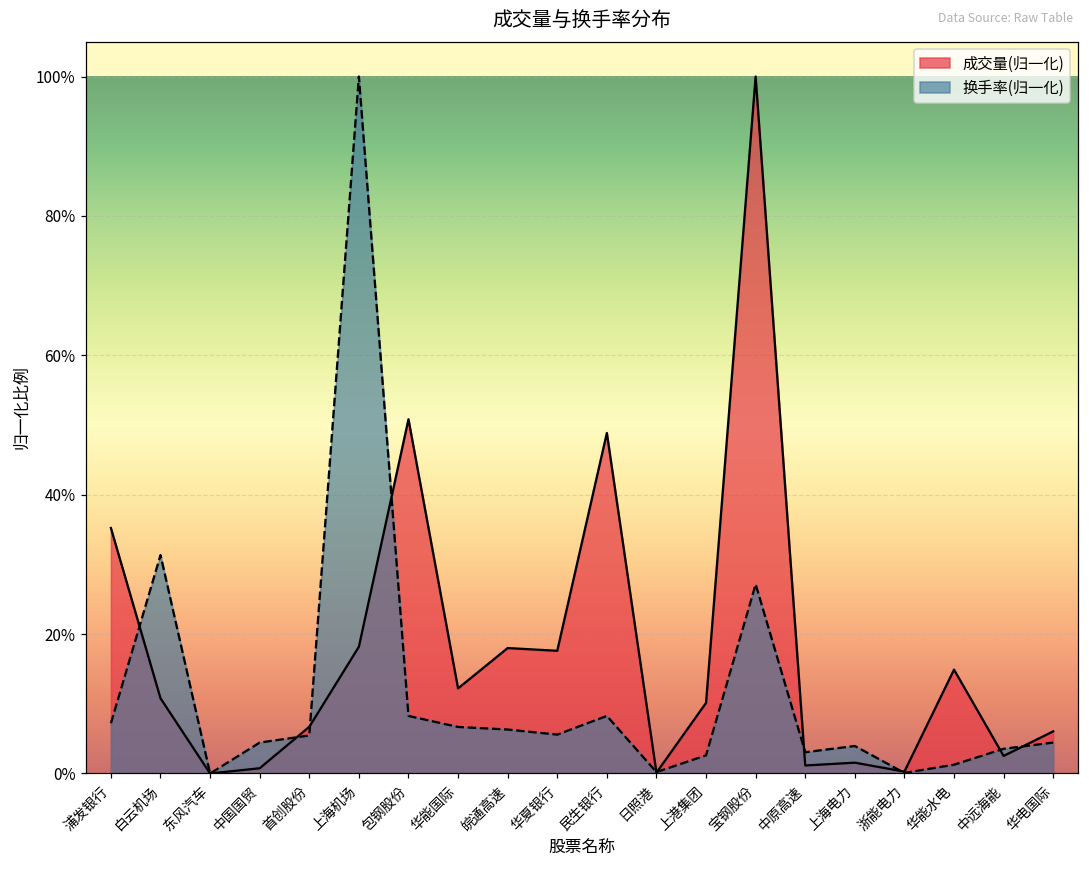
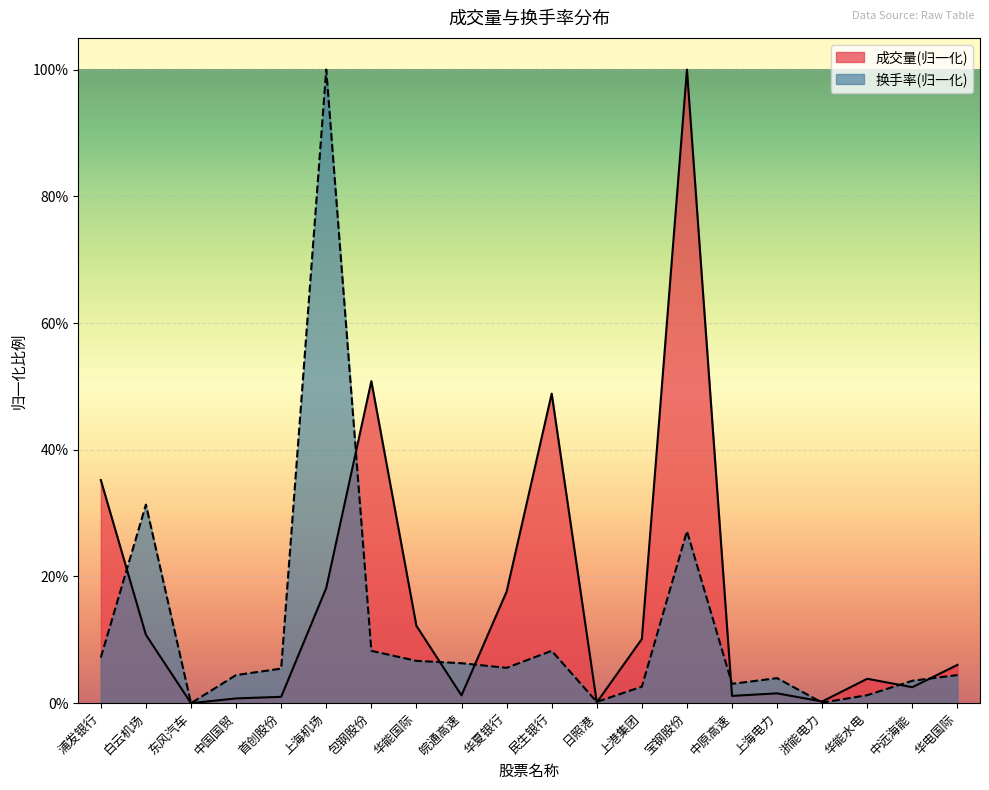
成交量(归一化), 首创股份: 7% -> 1%
成交量(归一化), 皖通高速: 18% -> 1%
成交量(归一化), 华能水电: 15% -> 4%
